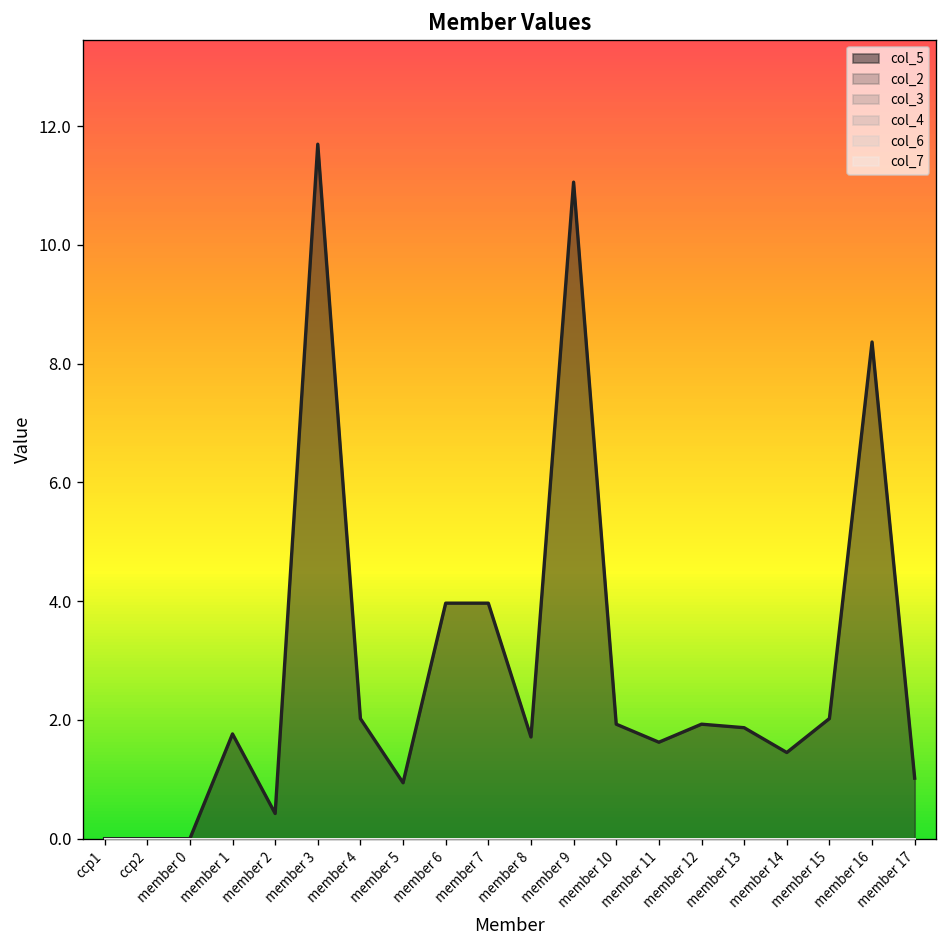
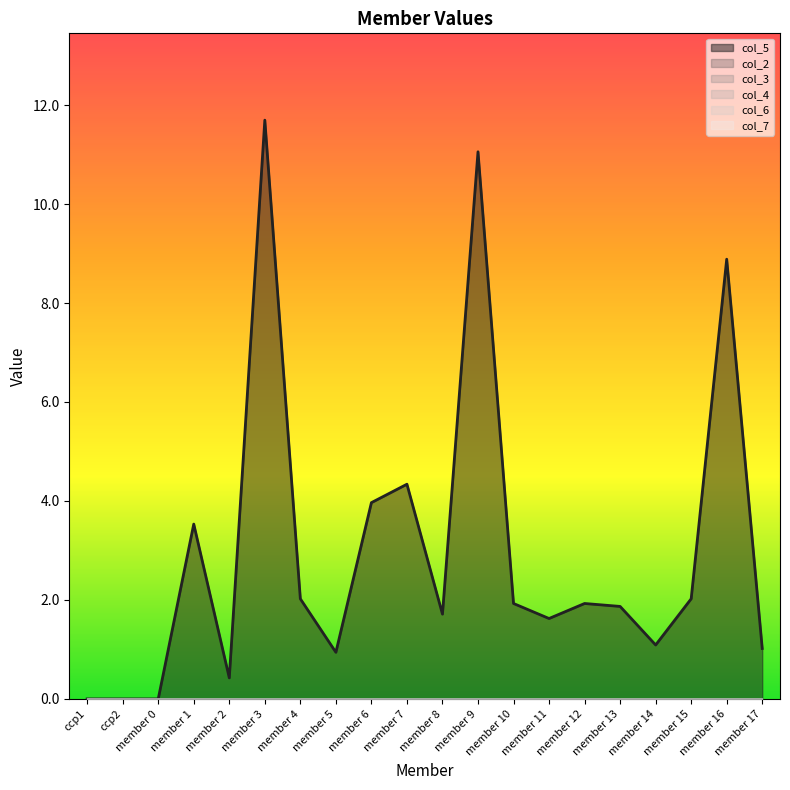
col_5, member 1: 1.8 -> 3.5
col_5, member 7: 4.0 -> 4.3
col_5, member 14: 1.5 -> 1.1
col_5, member 16: 8.4 -> 8.9
